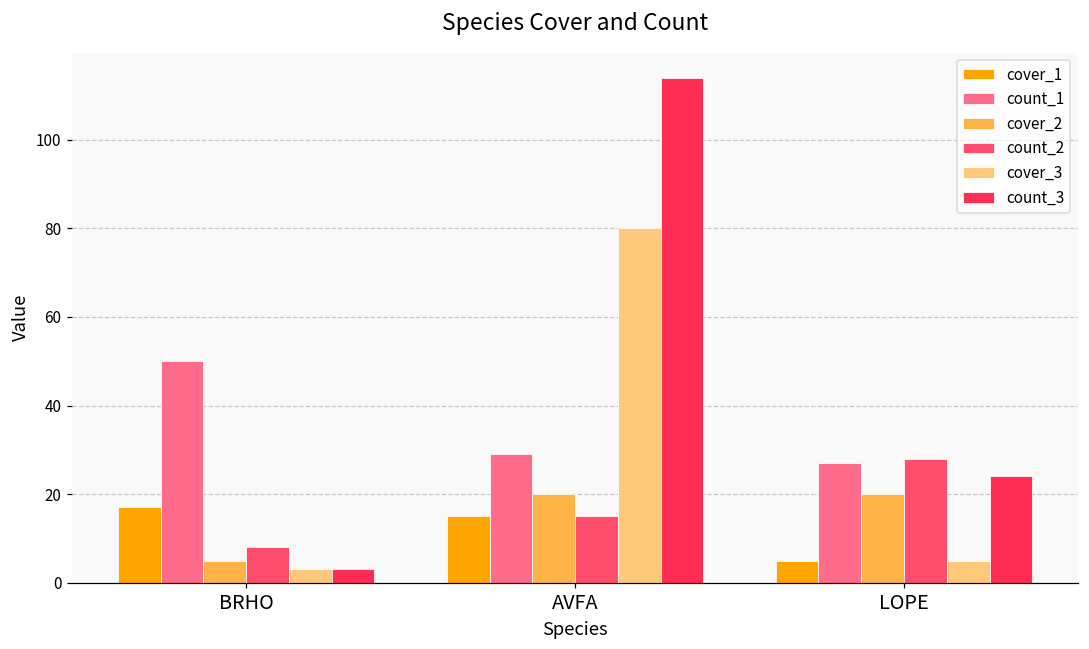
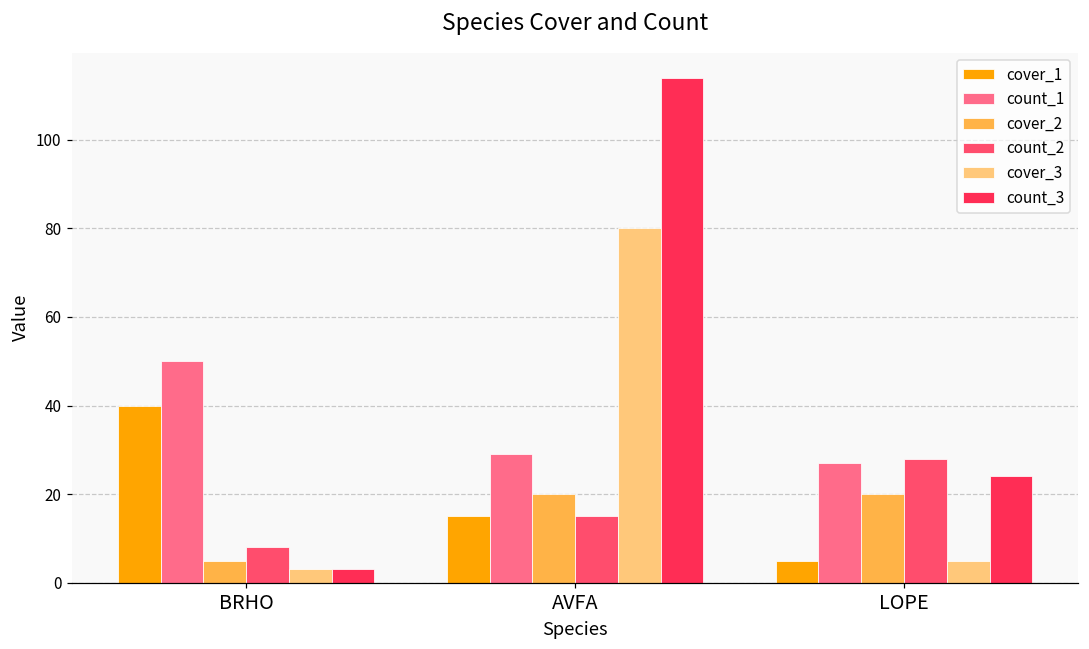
cover_1, BRHO: 17 -> 40
